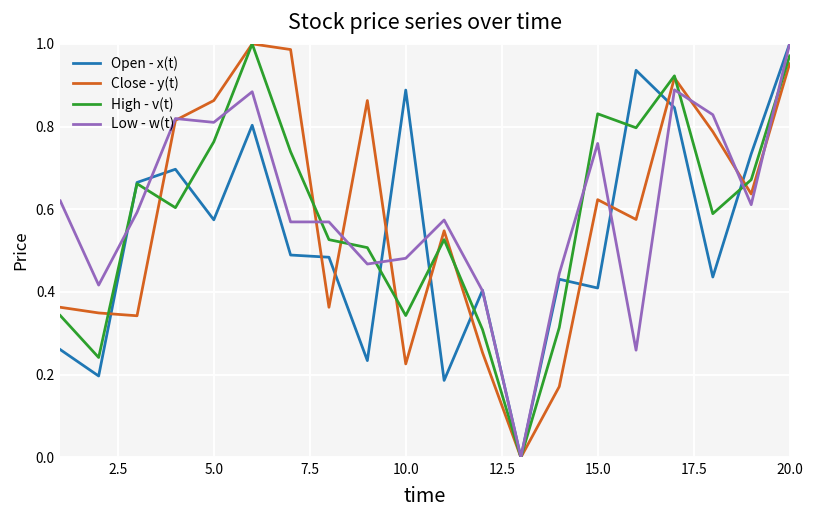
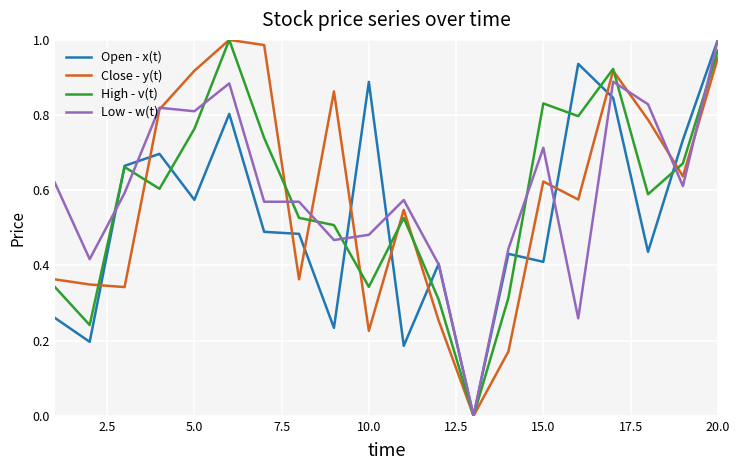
Close - y(t), 5.0: 0.86 -> 0.92
Low - w(t), 15.0: 0.76 -> 0.71
